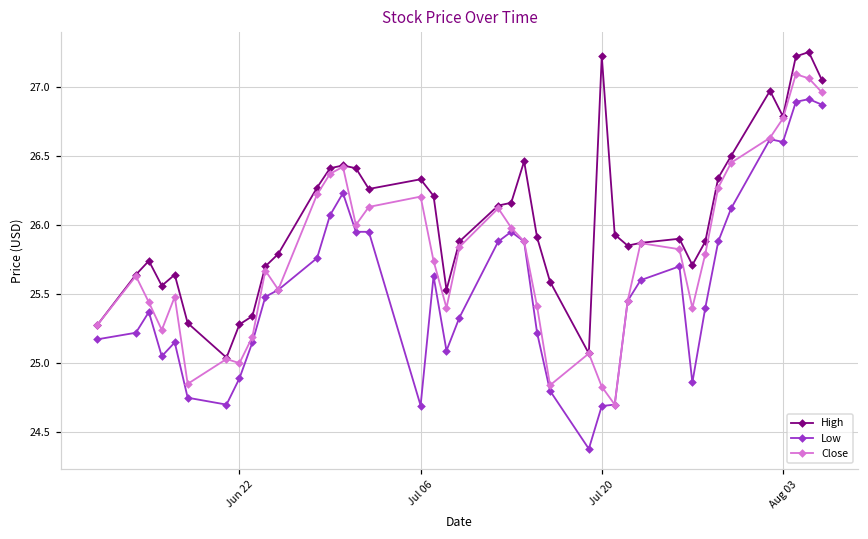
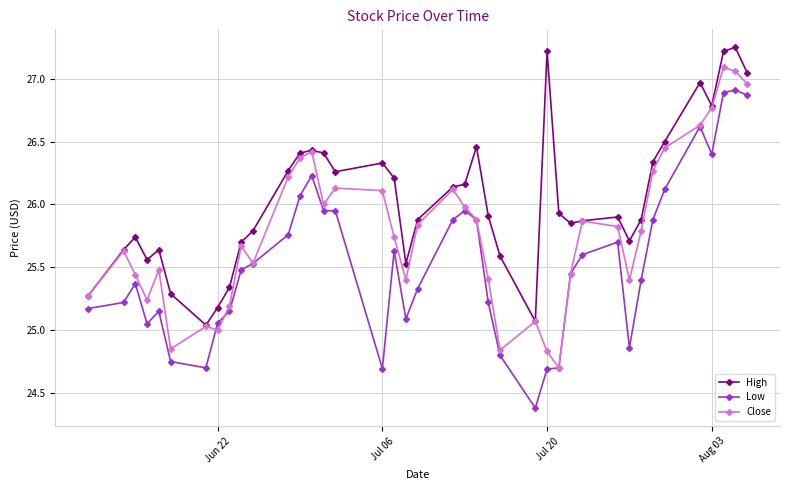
High, Jun 22: 25.28 -> 25.18
Low, Jun 22: 24.89 -> 25.06
Close, Jul 06: 26.20 -> 26.11
Low, Aug 03: 26.6 -> 26.4
